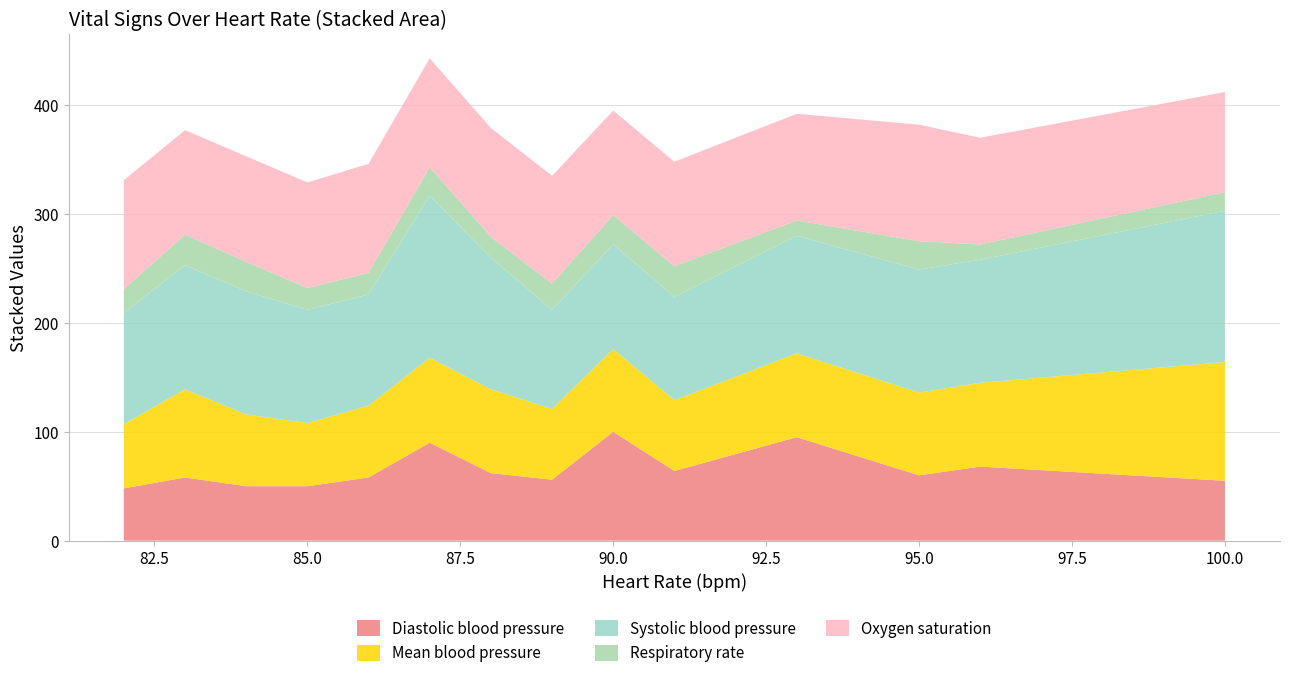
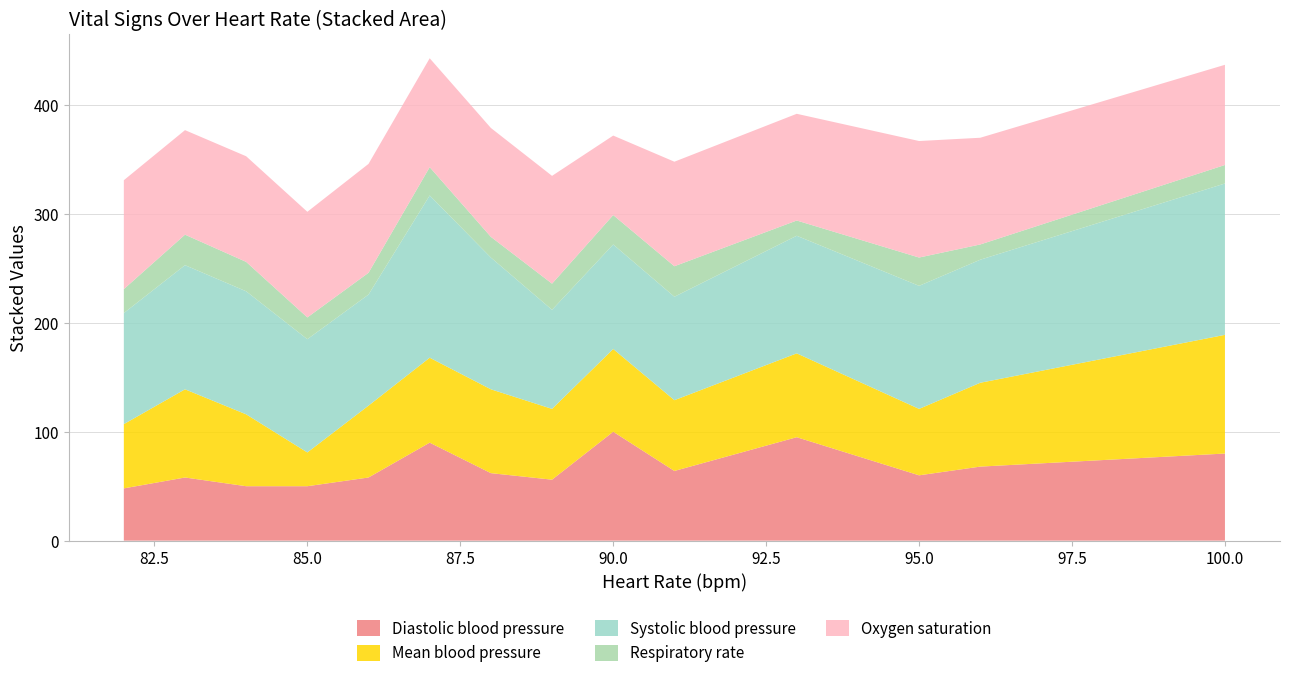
Mean blood pressure, 85.0: 58 -> 31
Oxygen saturation, 90.0: 96 -> 73
Mean blood pressure, 95.0: 76 -> 61
Diastolic blood pressure, 100.0: 55 -> 80
